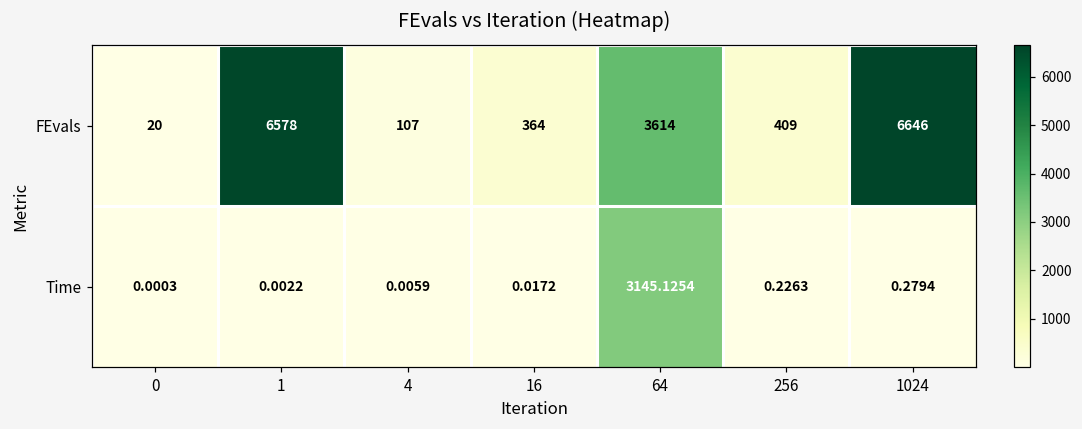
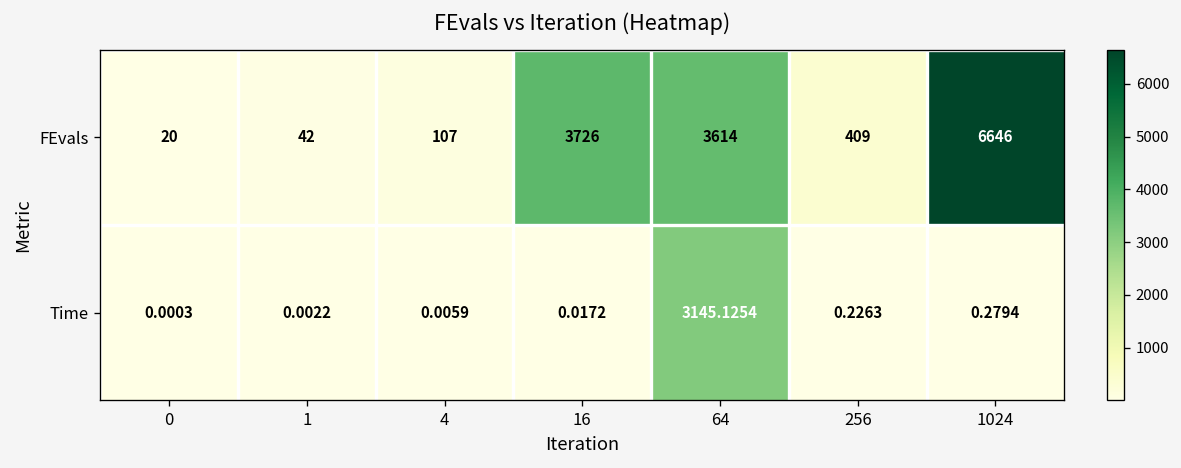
FEvals, 1: 6578 -> 42
FEvals, 16: 364 -> 3726
